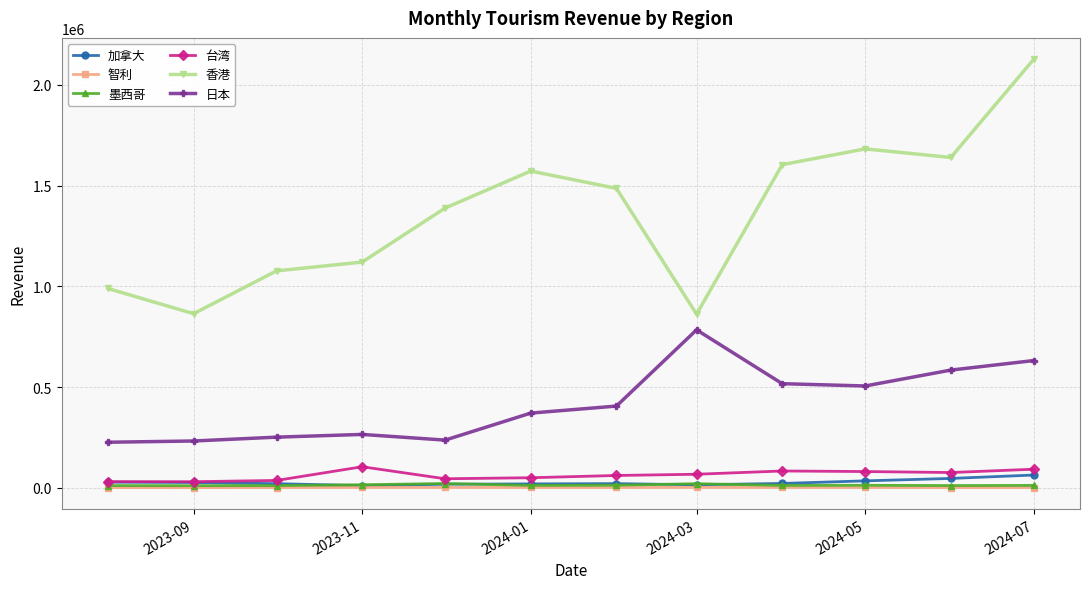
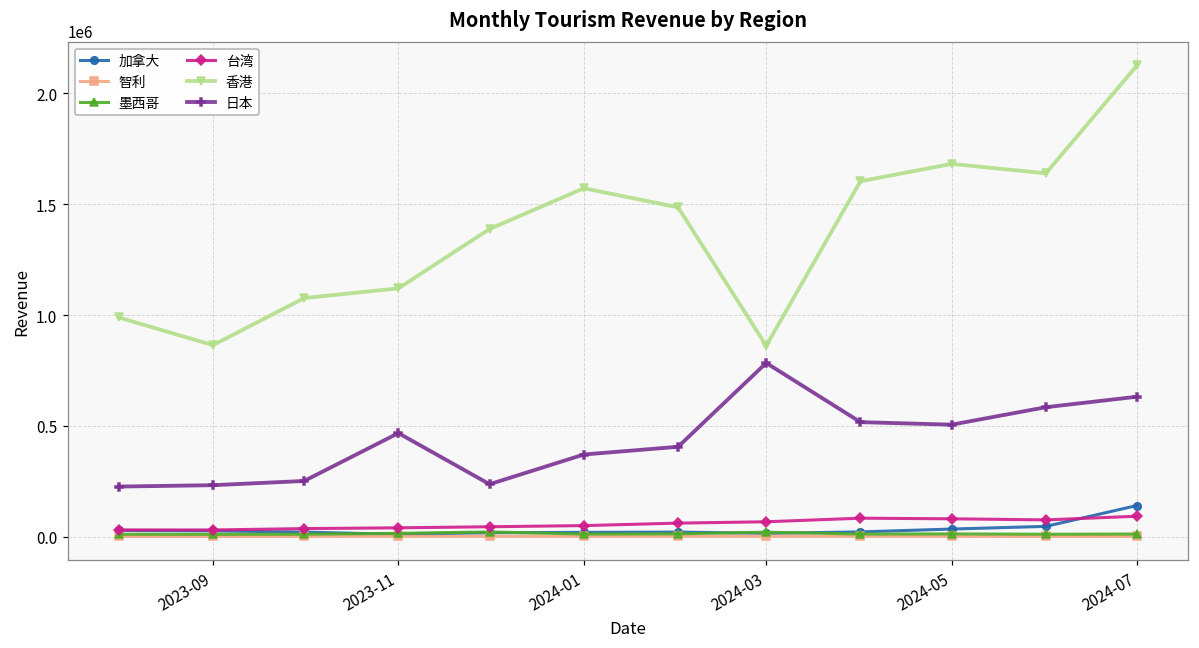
台湾, 2023-11: 100000 -> 40000
日本, 2023-11: 270000 -> 470000
加拿大, 2024-07: 60000 -> 140000
